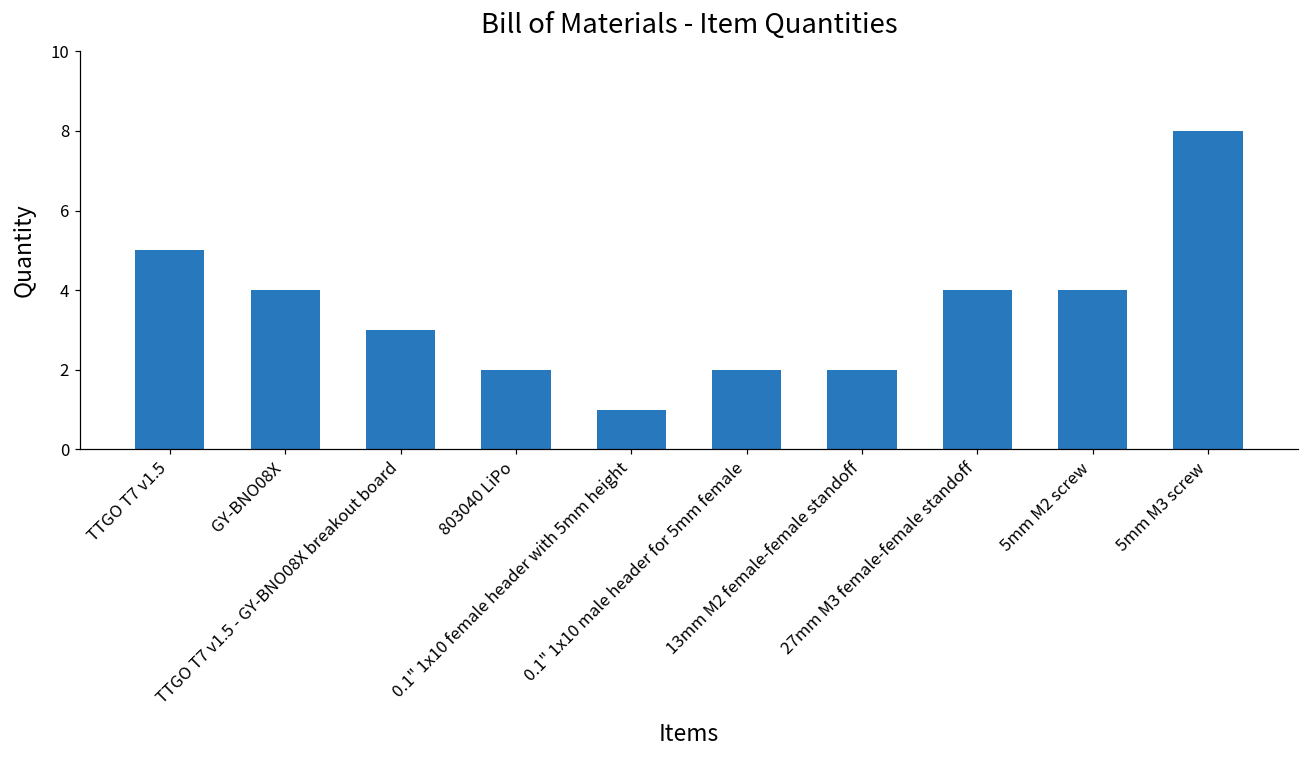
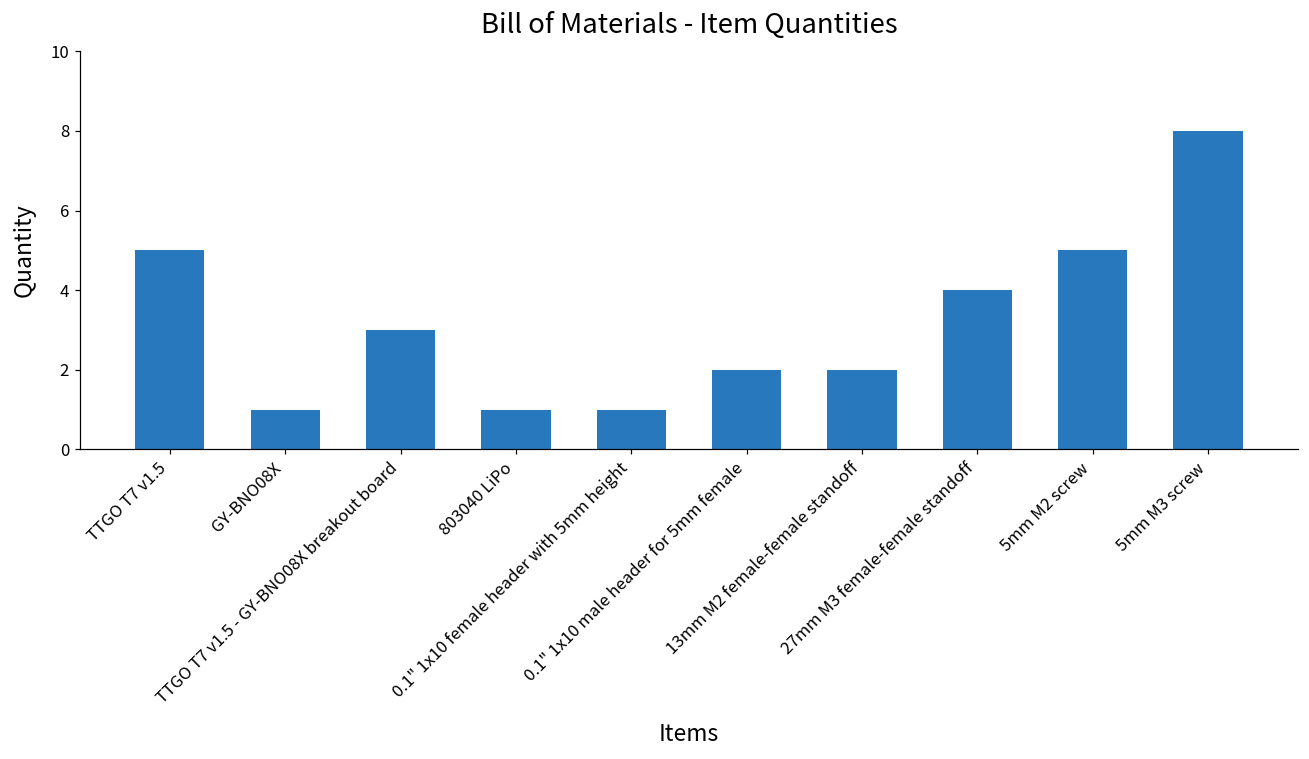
GY-BNO08X: 4 -> 1
803040 LiPo: 2 -> 1
5mm M2 screw: 4 -> 5
